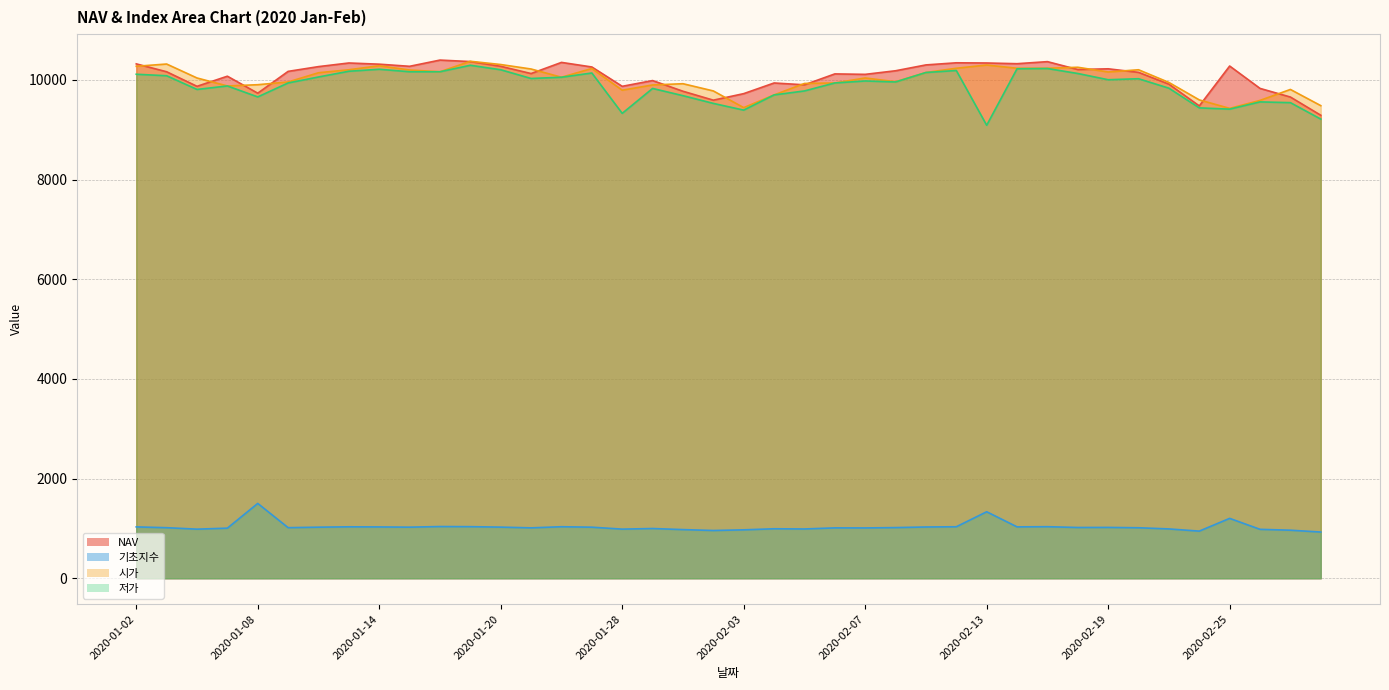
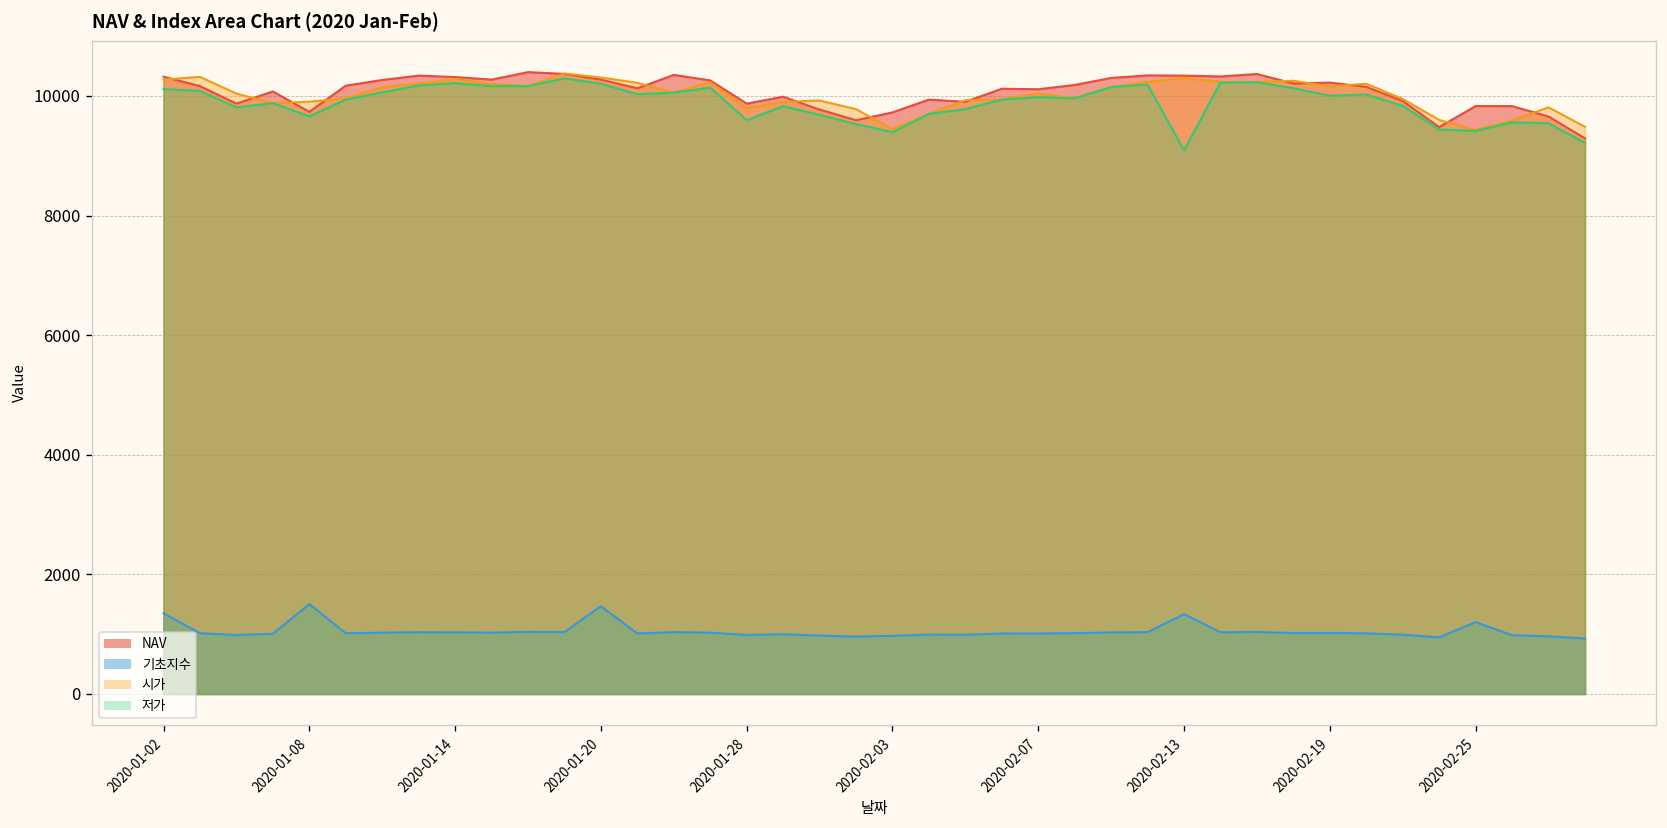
기초지수, 2020-01-02: 1000 -> 1300
기초지수, 2020-01-20: 1000 -> 1500
저가, 2020-01-28: 9300 -> 9600
NAV, 2020-02-25: 10300 -> 9800
